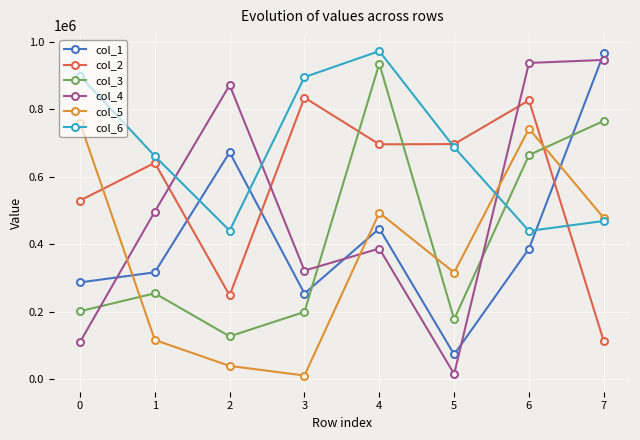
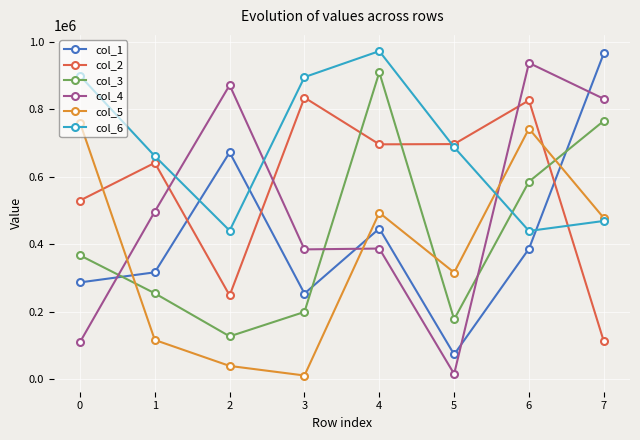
col_3, 0: 200000 -> 370000
col_4, 3: 320000 -> 380000
col_3, 4: 930000 -> 910000
col_3, 6: 660000 -> 590000
col_4, 7: 950000 -> 830000
